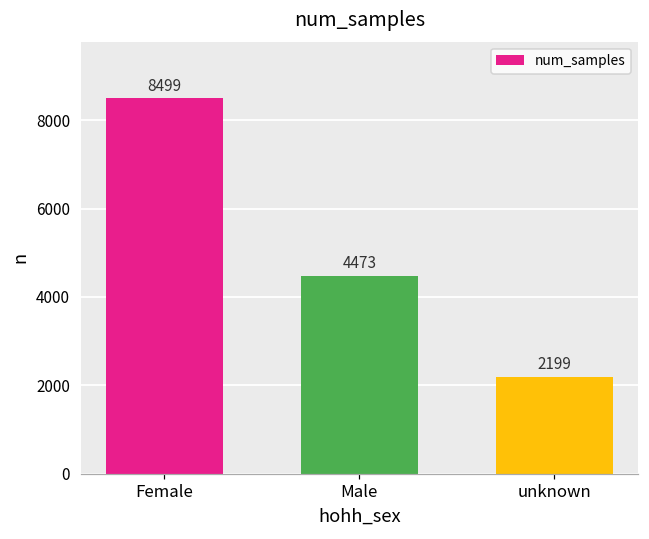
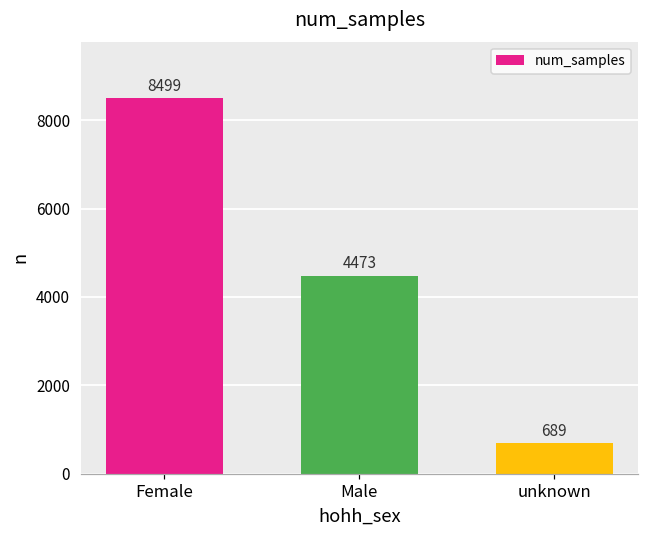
unknown: 2199 -> 689
